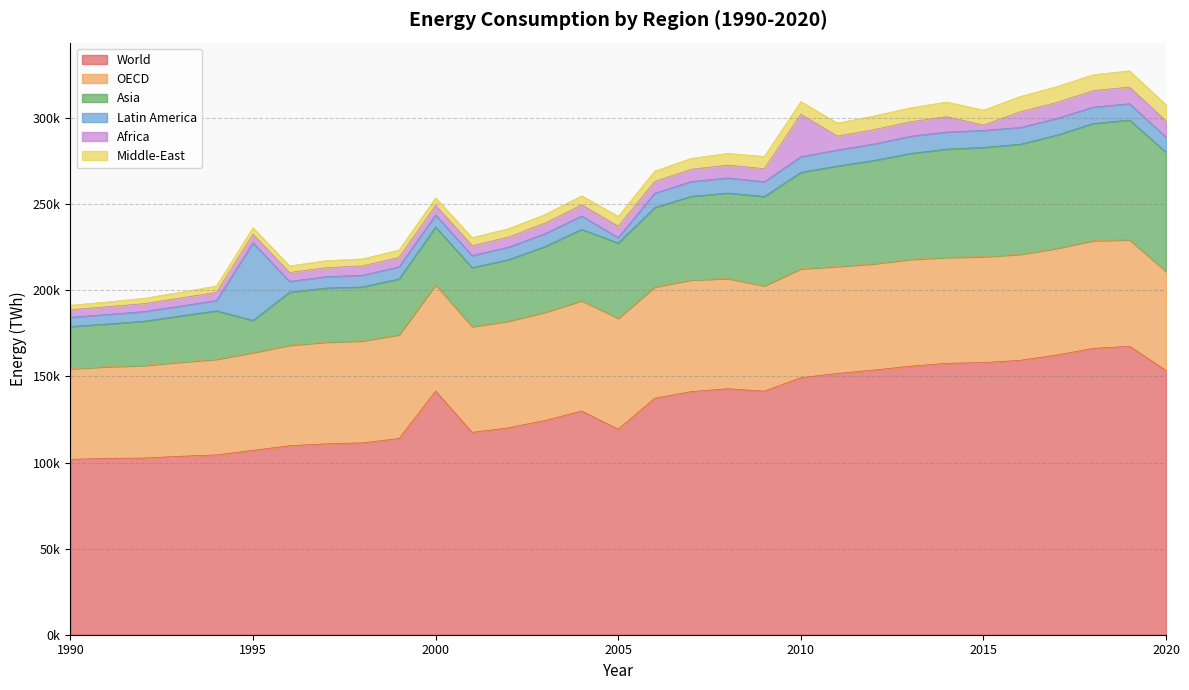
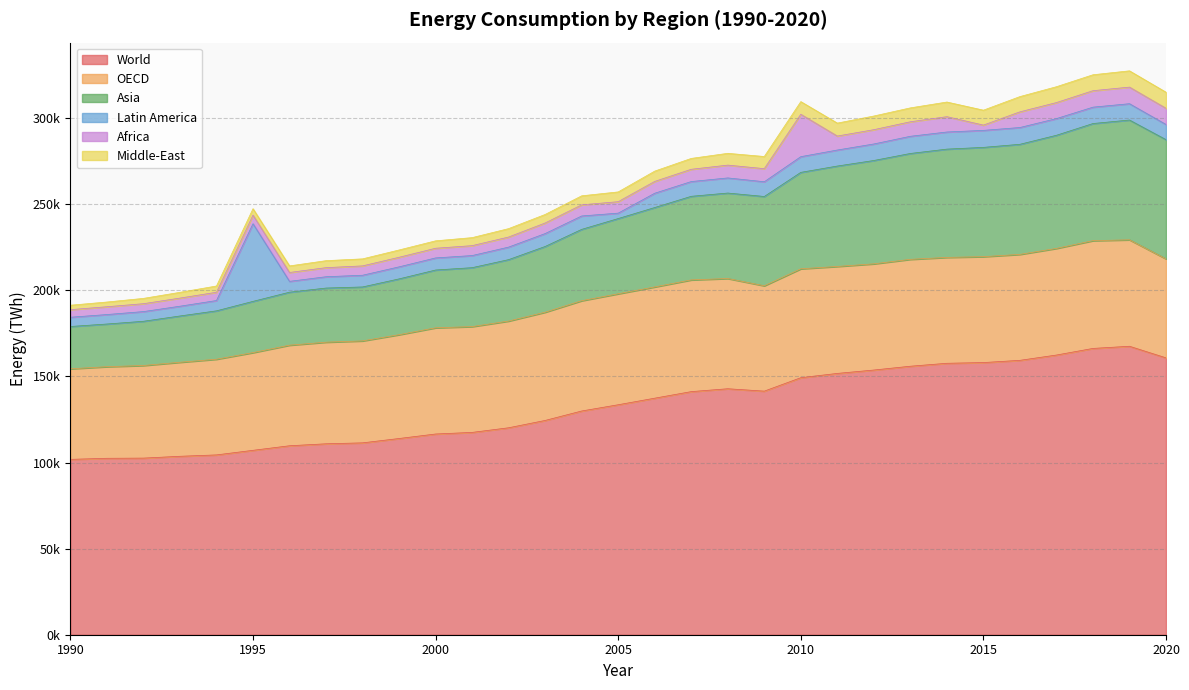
Asia, 1995: 19000 -> 30000
World, 2000: 142000 -> 117000
World, 2005: 119000 -> 134000
World, 2020: 153000 -> 161000
